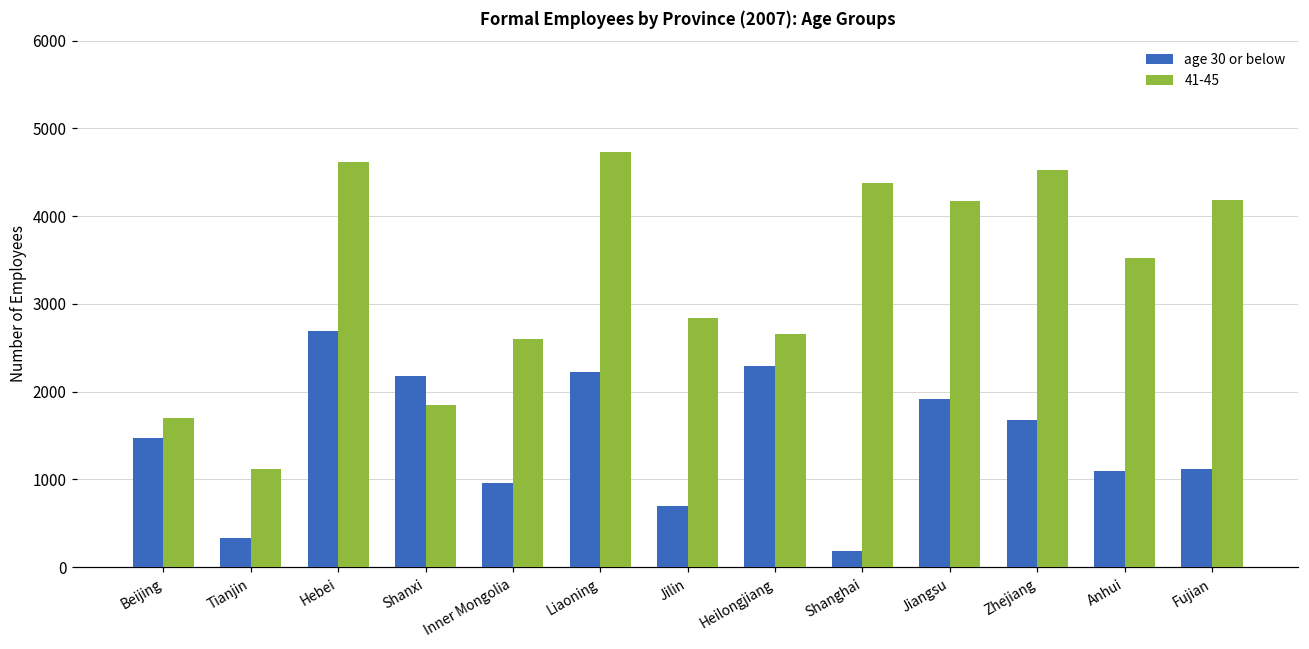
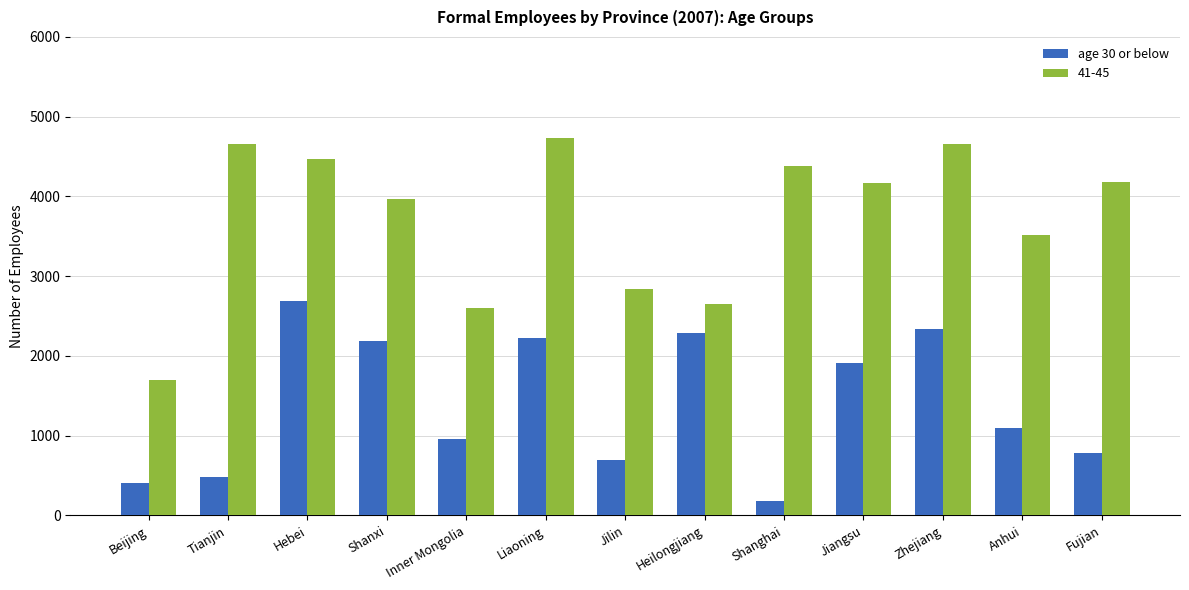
age 30 or below, Beijing: 1500 -> 400
age 30 or below, Tianjin: 300 -> 500
41-45, Tianjin: 1100 -> 4700
41-45, Hebei: 4600 -> 4500
41-45, Shanxi: 1900 -> 4000
age 30 or below, Zhejiang: 1700 -> 2300
41-45, Zhejiang: 4500 -> 4700
age 30 or below, Fujian: 1100 -> 800
